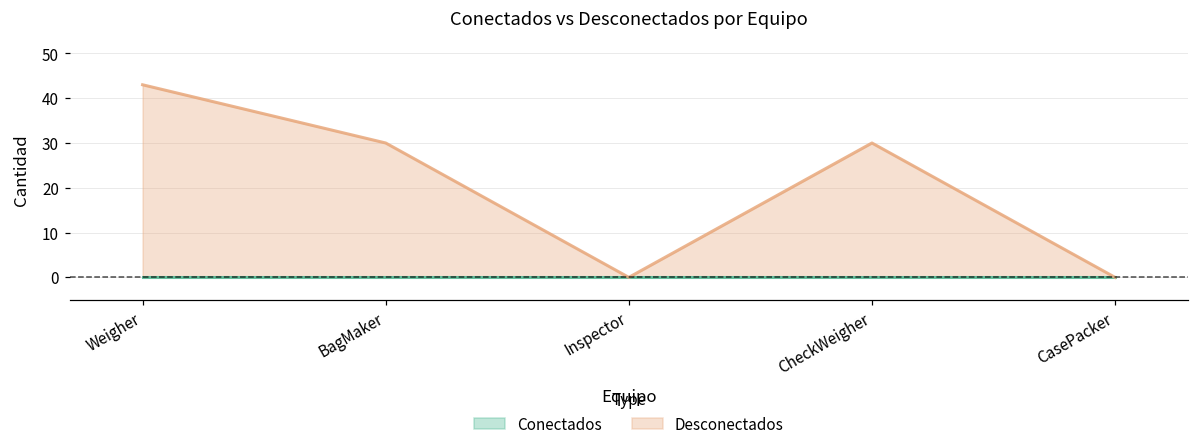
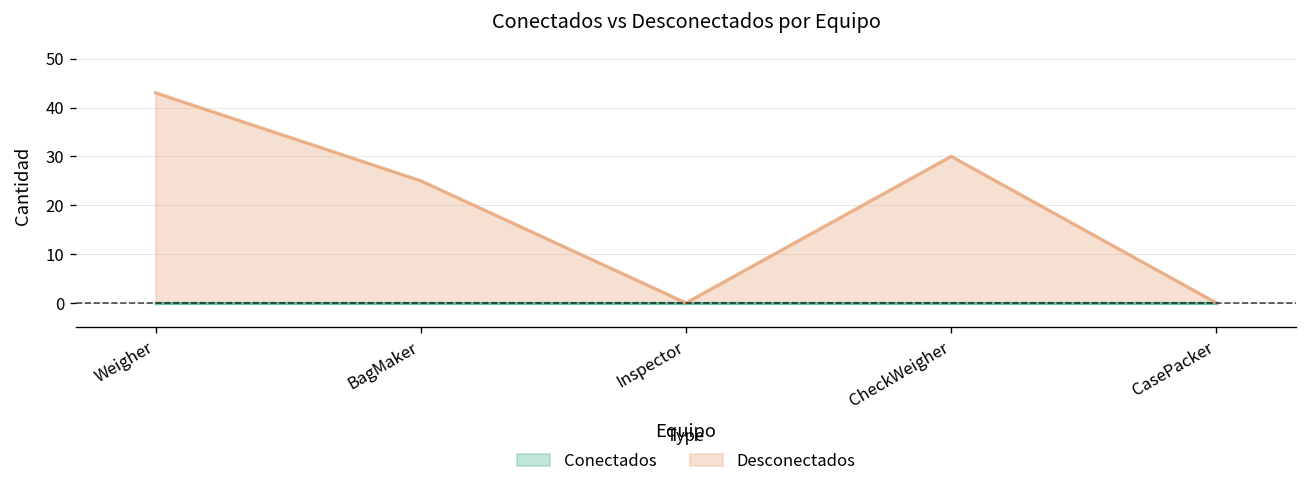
Desconectados, BagMaker: 30 -> 25
